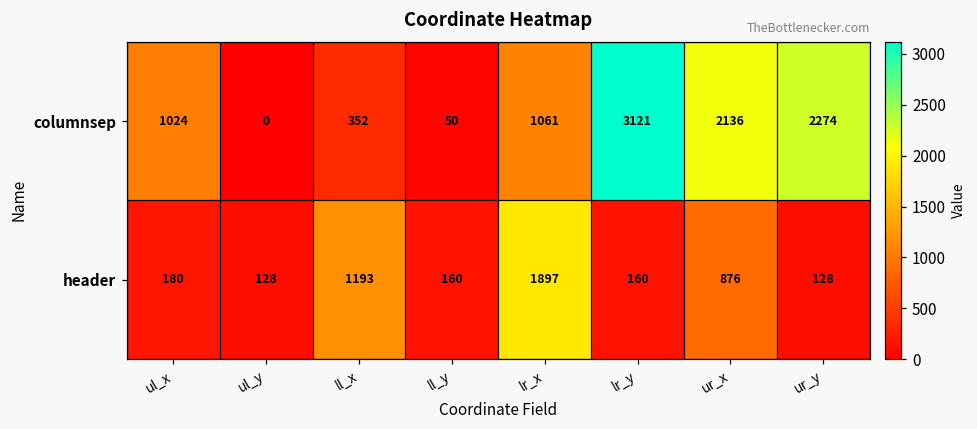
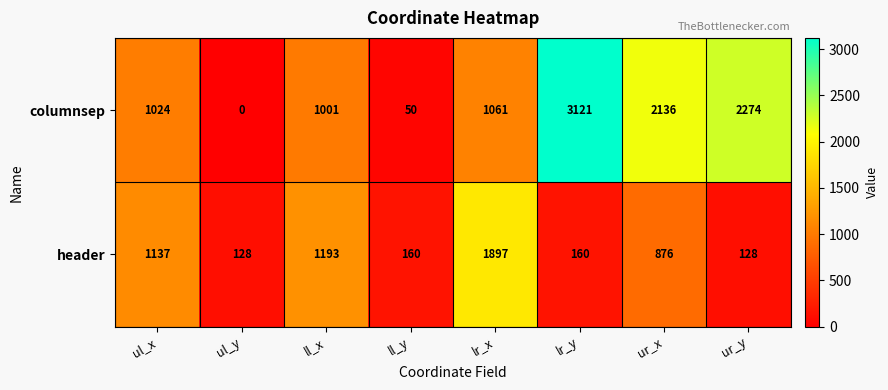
columnsep, ll_x: 352 -> 1001
header, ul_x: 180 -> 1137
